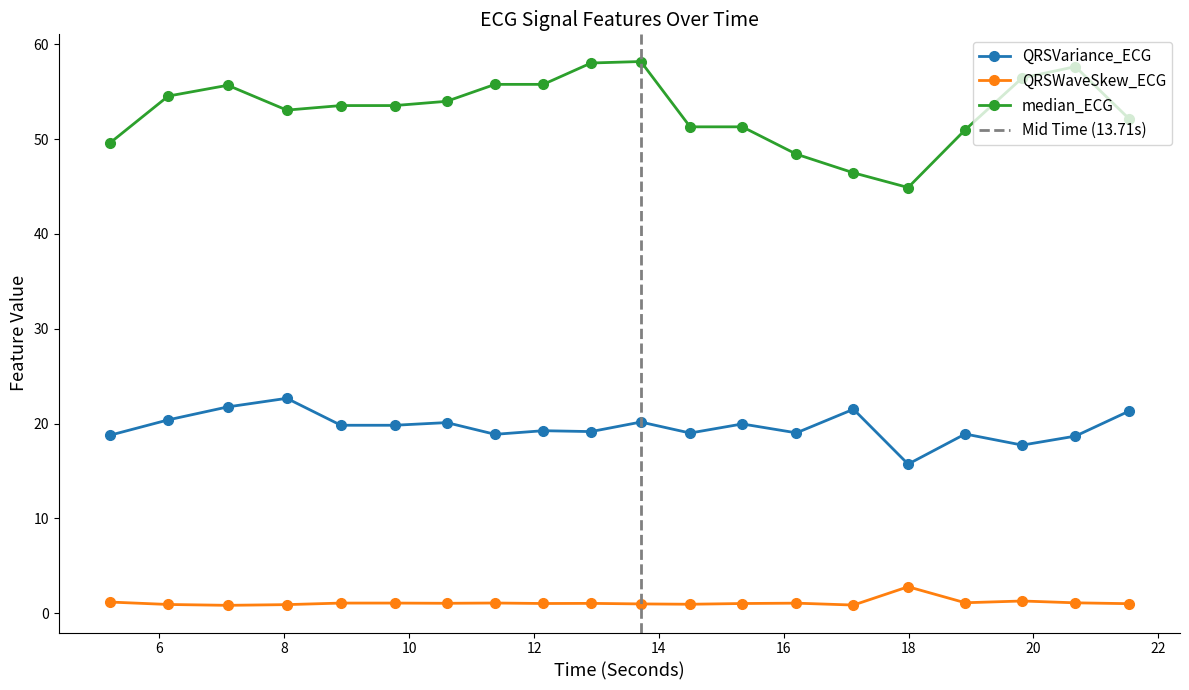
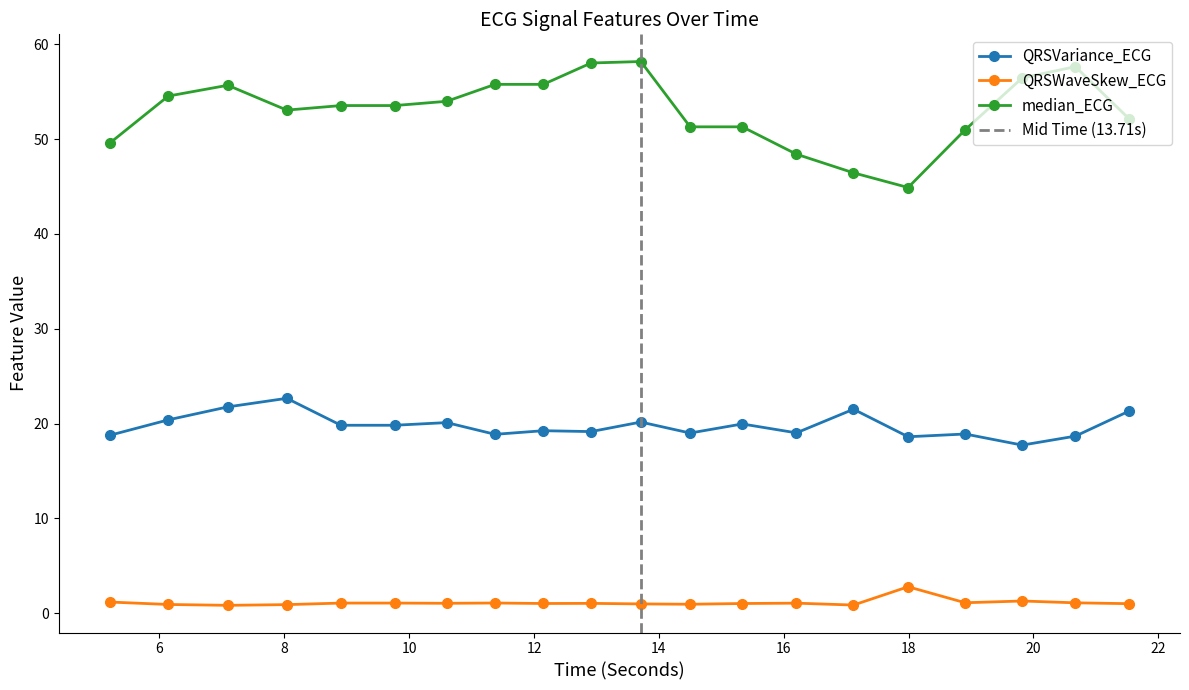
QRSVariance_ECG, 18: 16 -> 19
